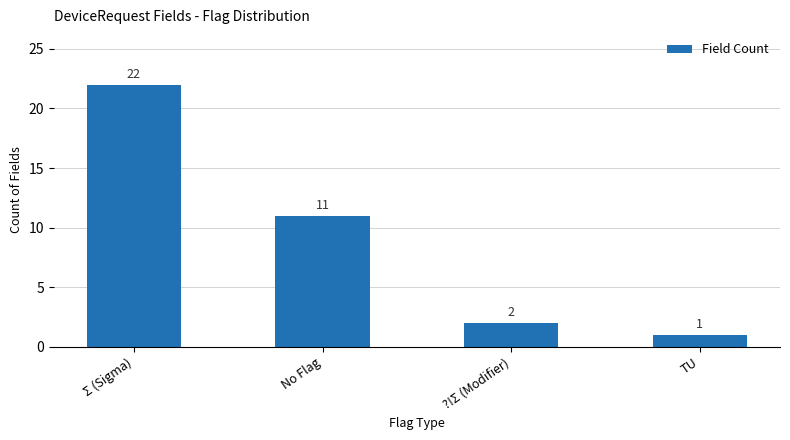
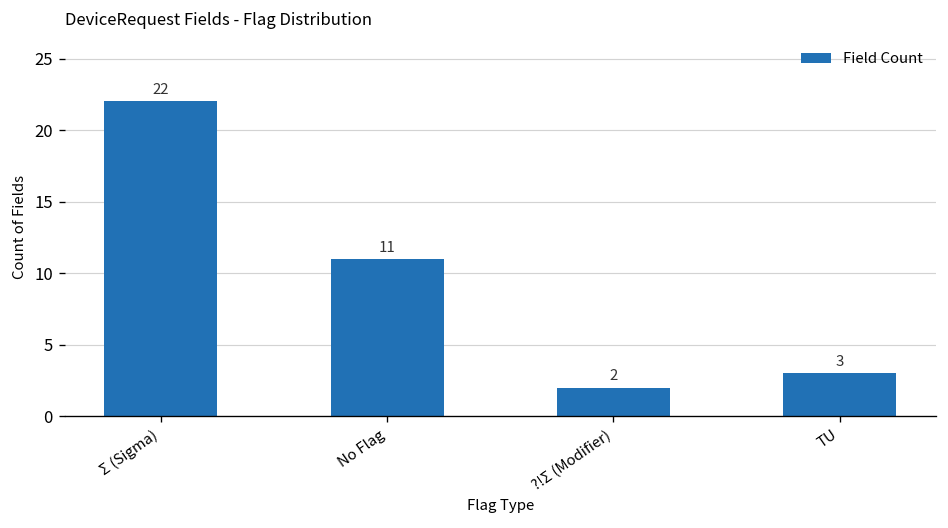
TU: 1 -> 3
